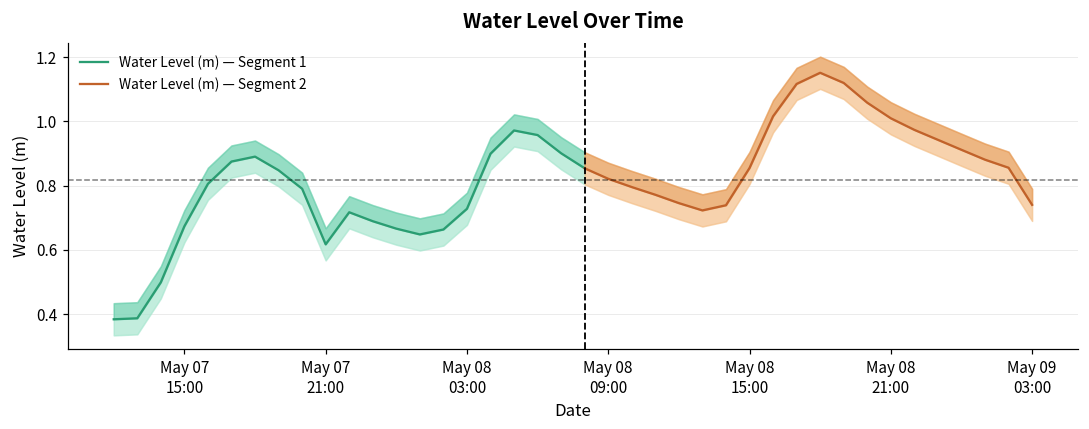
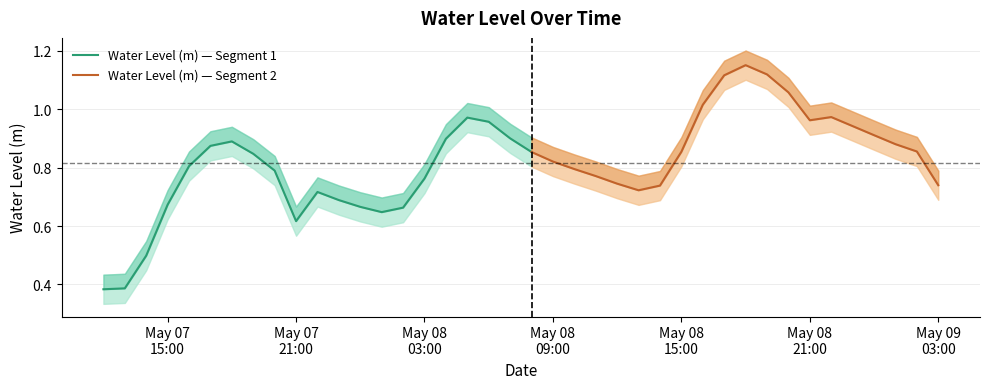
Water Level (m) — Segment 1, May 08 03:00: 0.73 -> 0.76
Water Level (m) — Segment 2, May 08 21:00: 1.01 -> 0.96
